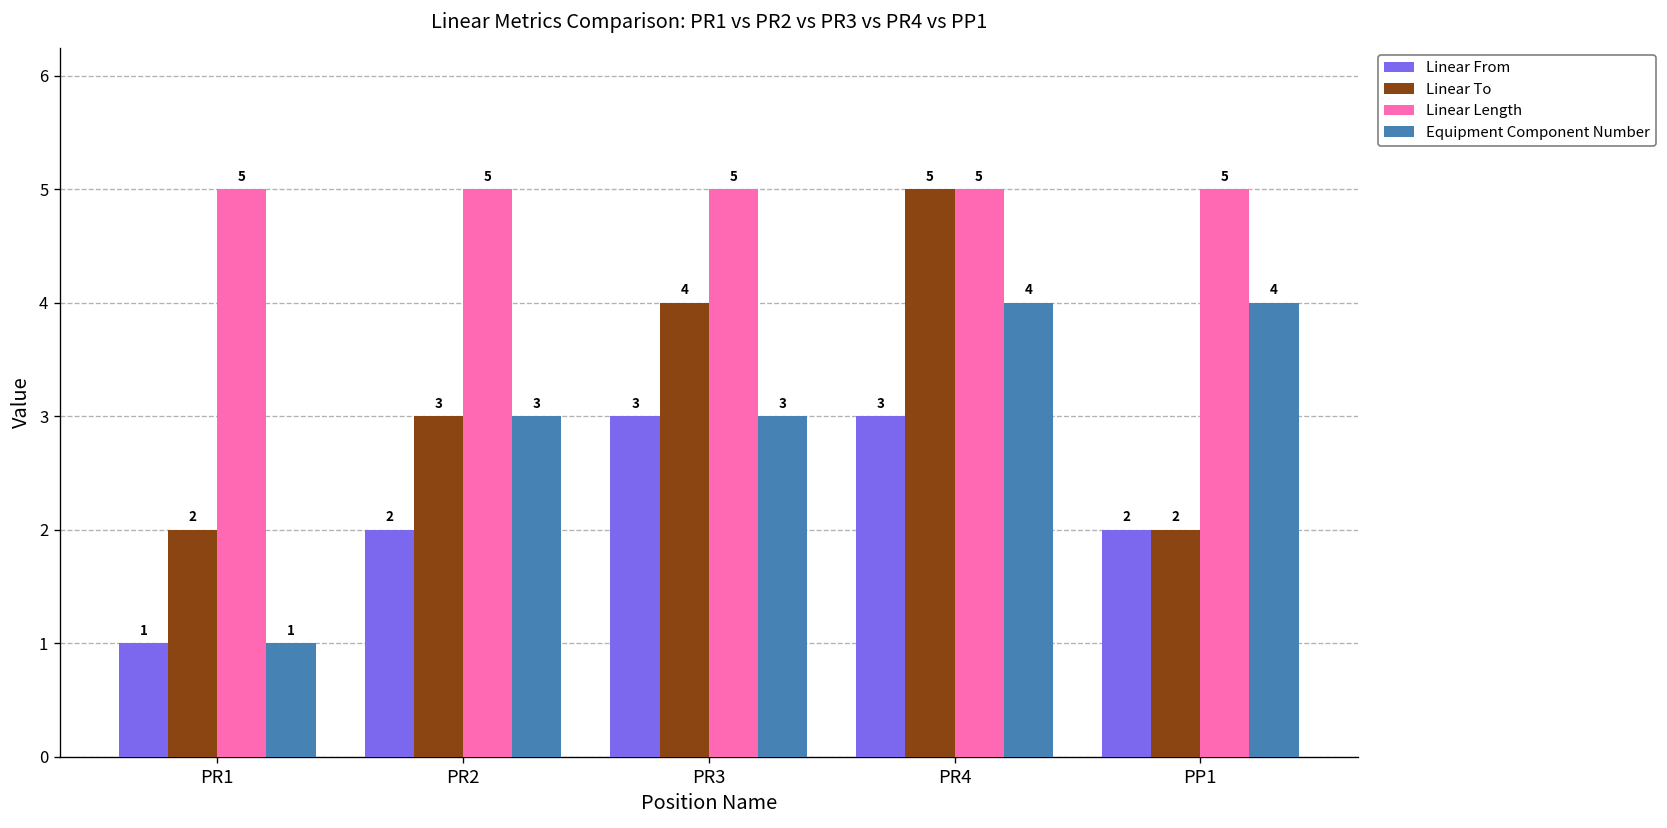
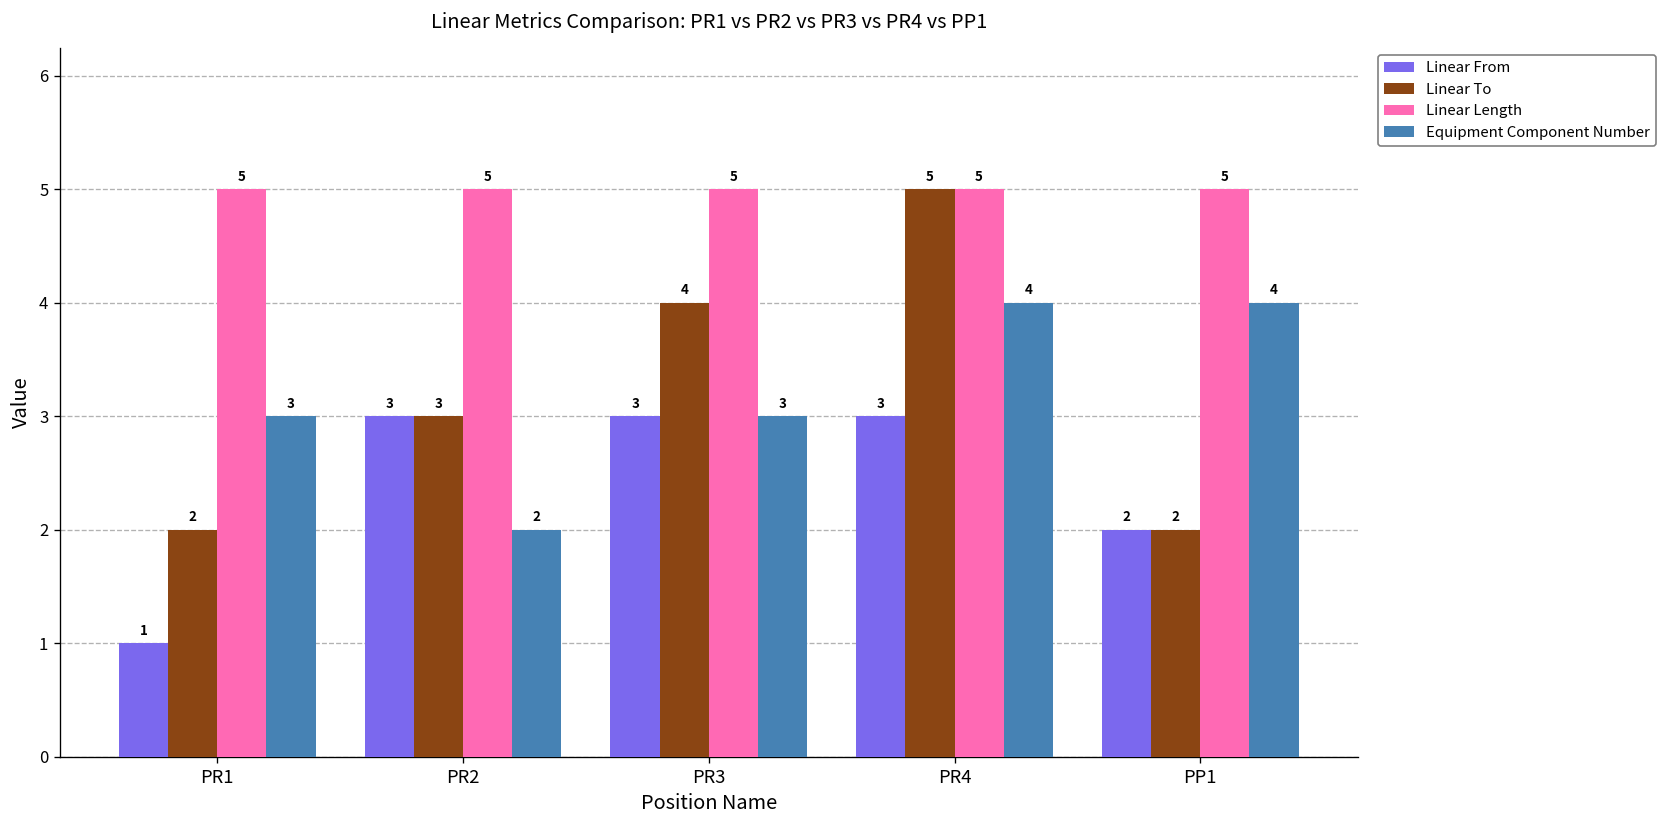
Equipment Component Number, PR1: 1 -> 3
Linear From, PR2: 2 -> 3
Equipment Component Number, PR2: 3 -> 2
